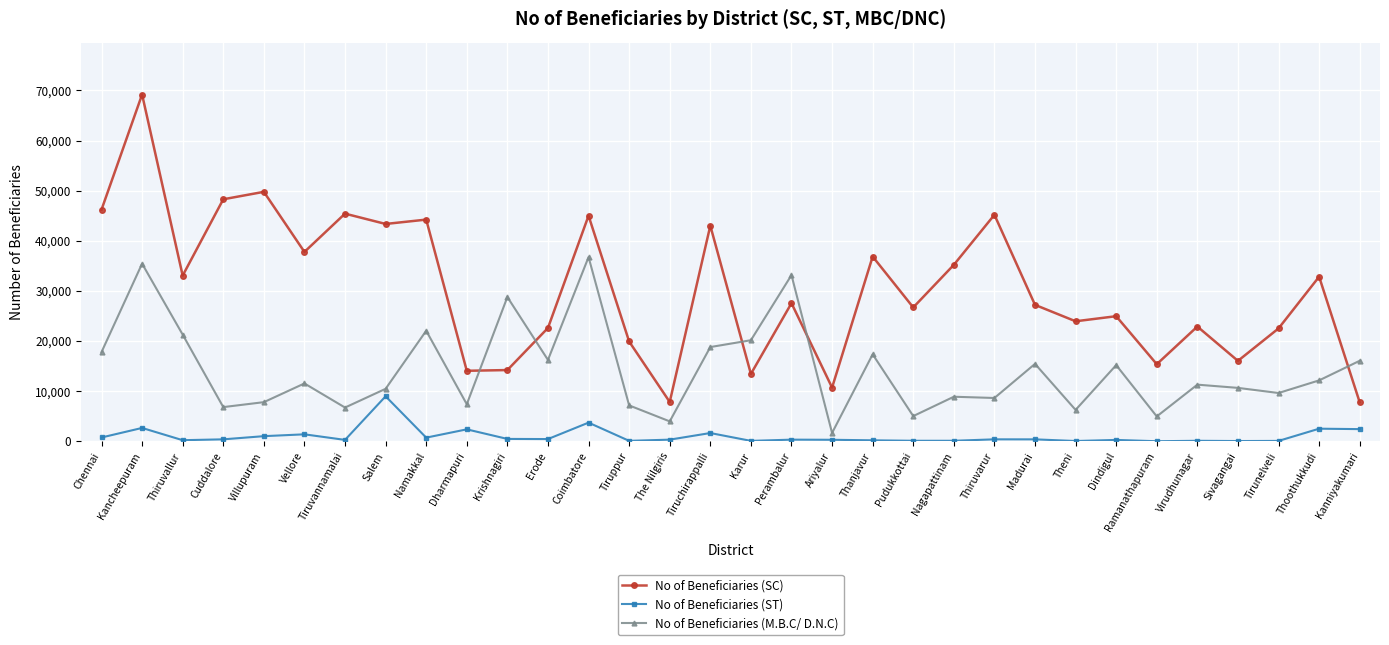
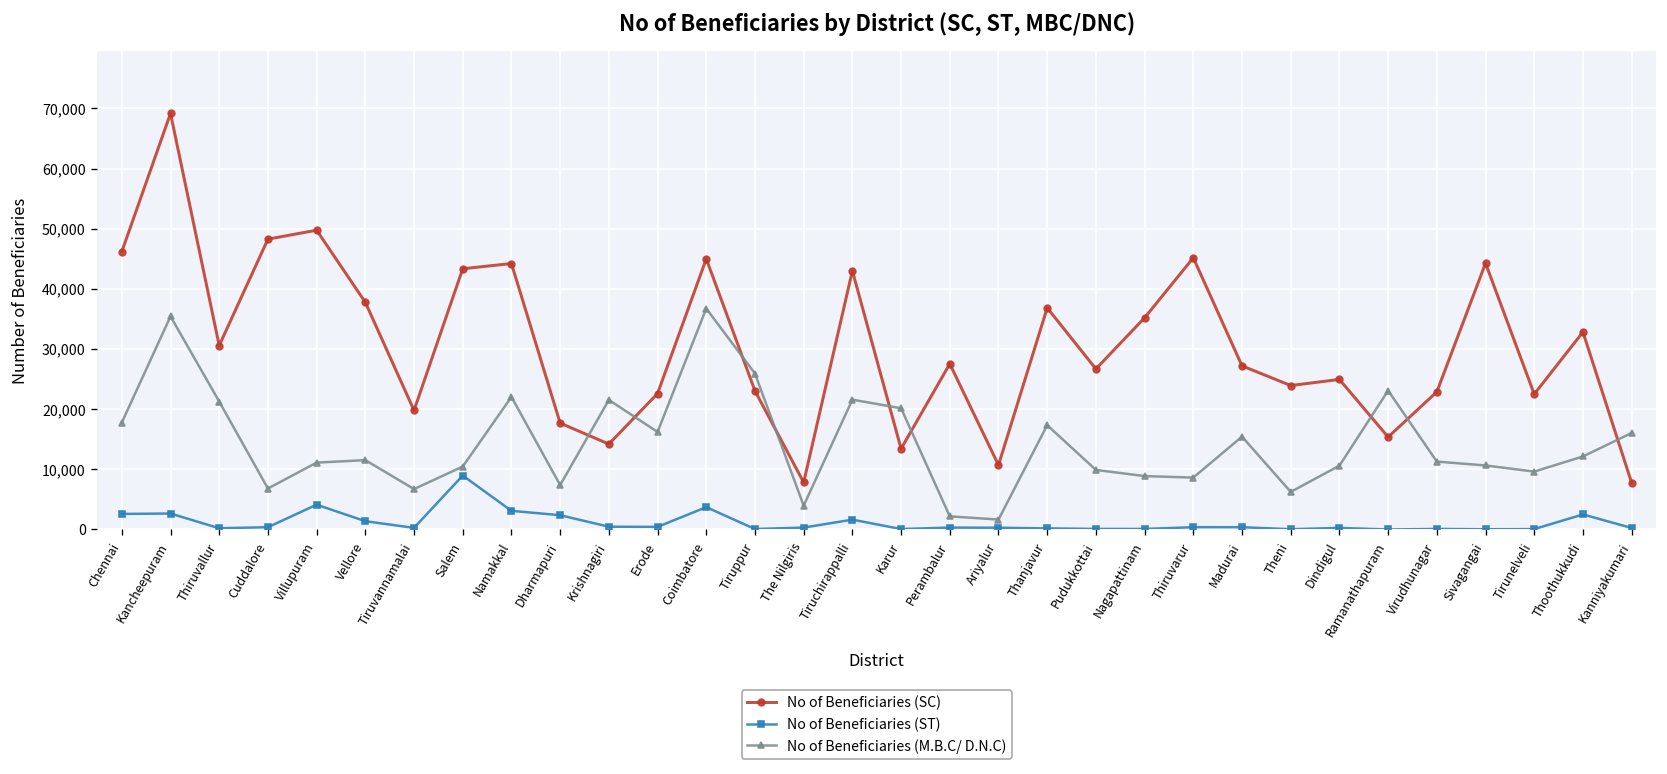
No of Beneficiaries (ST), Chennai: 1,000 -> 3,000
No of Beneficiaries (SC), Thiruvallur: 33,000 -> 31,000
No of Beneficiaries (ST), Villupuram: 1,000 -> 4,000
No of Beneficiaries (M.B.C/ D.N.C), Villupuram: 8,000 -> 11,000
No of Beneficiaries (SC), Tiruvannamalai: 45,000 -> 20,000
No of Beneficiaries (ST), Namakkal: 1,000 -> 3,000
No of Beneficiaries (SC), Dharmapuri: 14,000 -> 18,000
No of Beneficiaries (M.B.C/ D.N.C), Krishnagiri: 29,000 -> 22,000
No of Beneficiaries (SC), Tiruppur: 20,000 -> 23,000
No of Beneficiaries (M.B.C/ D.N.C), Tiruppur: 7,000 -> 26,000
No of Beneficiaries (M.B.C/ D.N.C), Tiruchirappalli: 19,000 -> 22,000
No of Beneficiaries (M.B.C/ D.N.C), Perambalur: 33,000 -> 2,000
No of Beneficiaries (M.B.C/ D.N.C), Pudukkottai: 5,000 -> 10,000
No of Beneficiaries (M.B.C/ D.N.C), Dindigul: 15,000 -> 11,000
No of Beneficiaries (M.B.C/ D.N.C), Ramanathapuram: 5,000 -> 23,000
No of Beneficiaries (SC), Sivagangai: 16,000 -> 44,000
No of Beneficiaries (ST), Kanniyakumari: 2,000 -> 0
